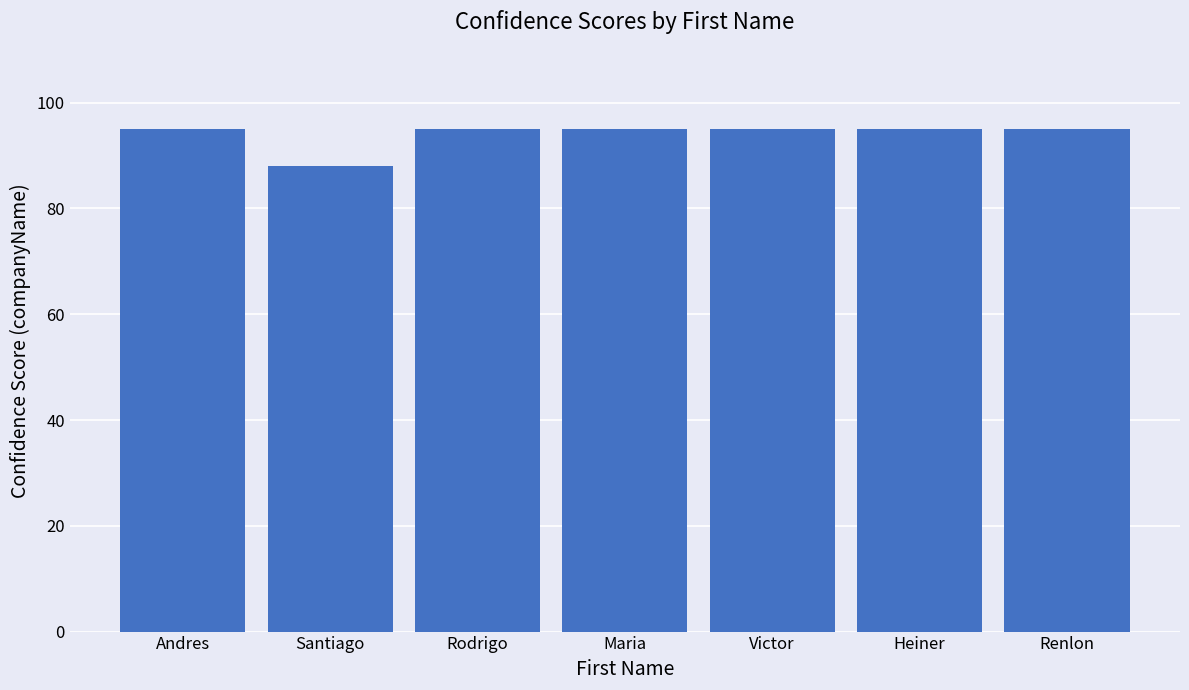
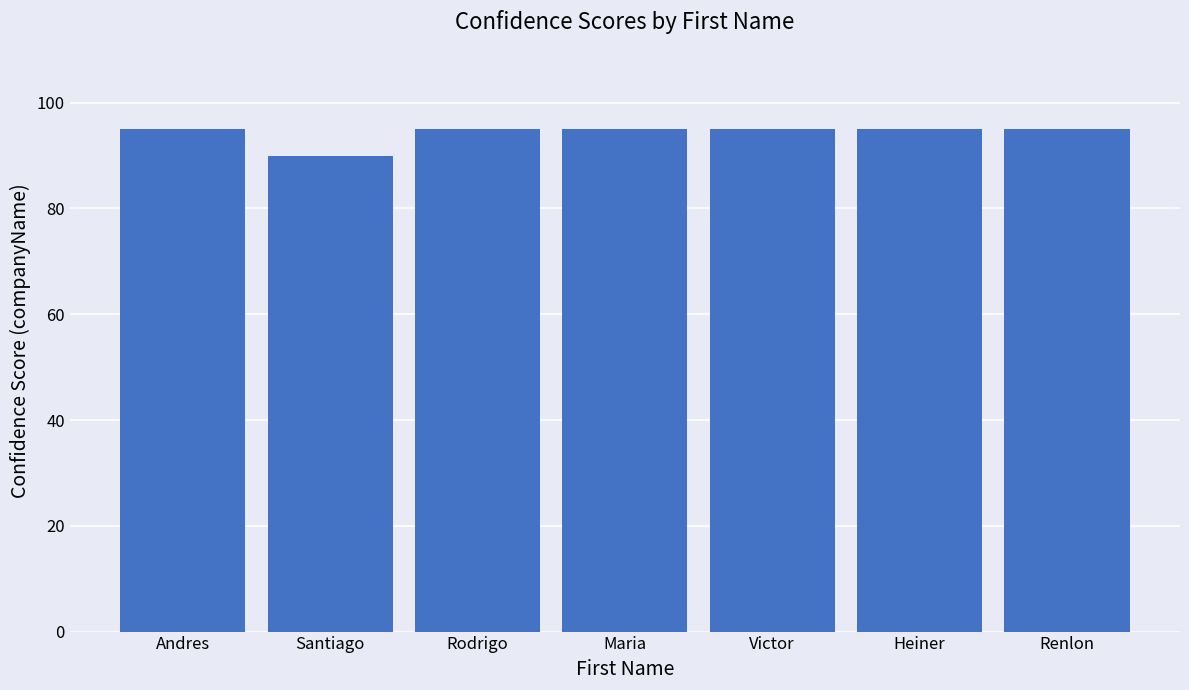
Santiago: 88 -> 90
